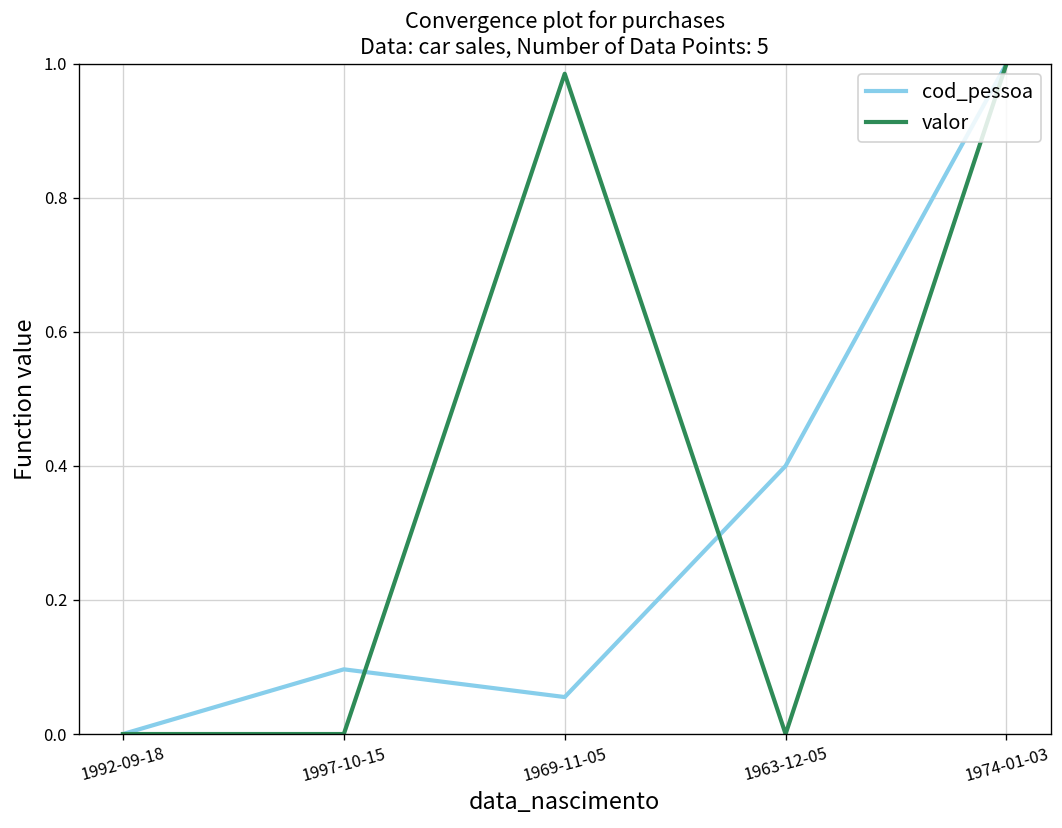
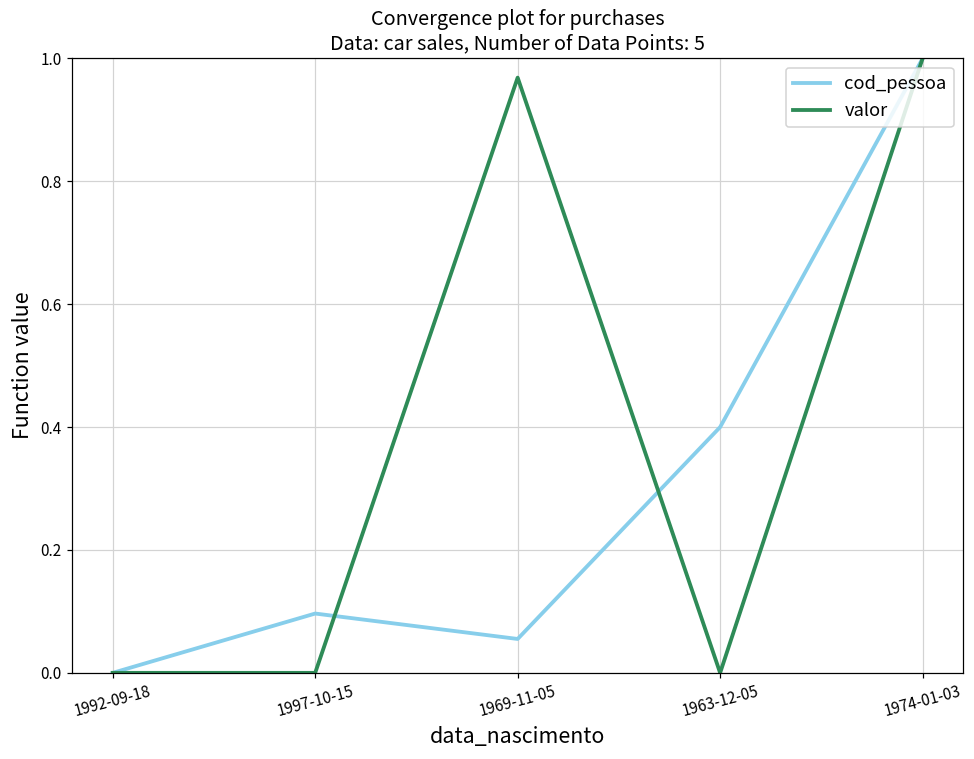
valor, 1969-11-05: 0.99 -> 0.97
